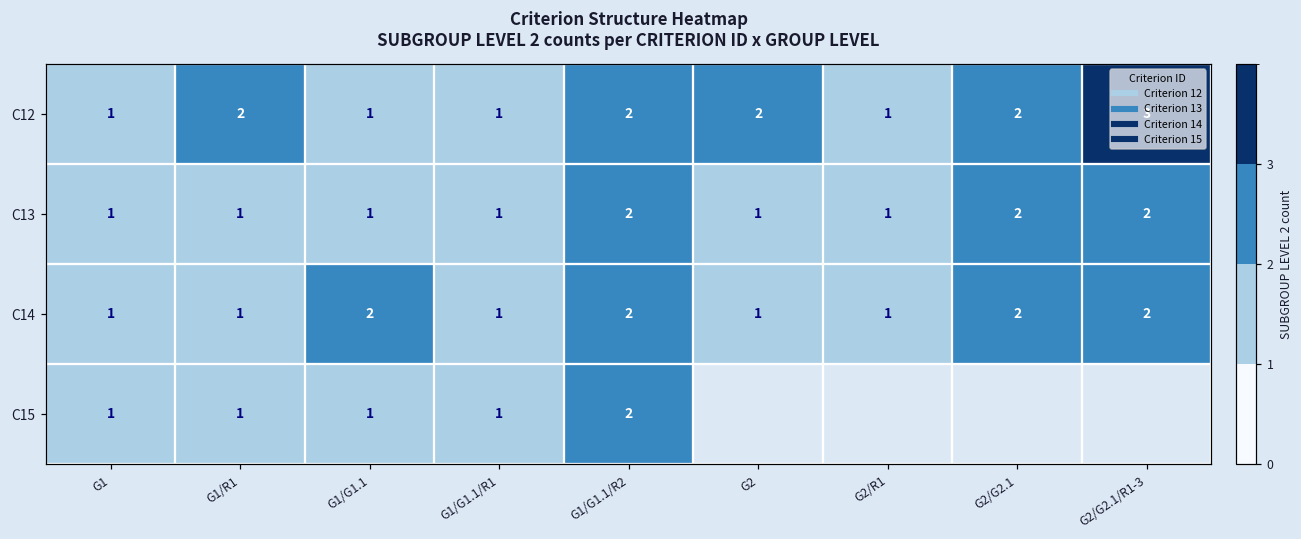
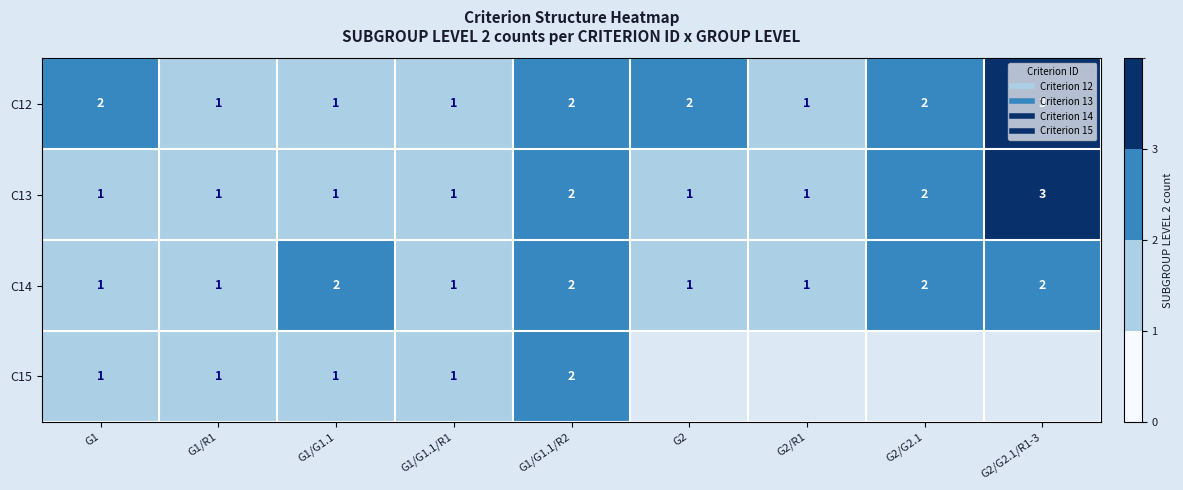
C12, G1: 1 -> 2
C12, G1/R1: 2 -> 1
C13, G2/G2.1/R1-3: 2 -> 3
